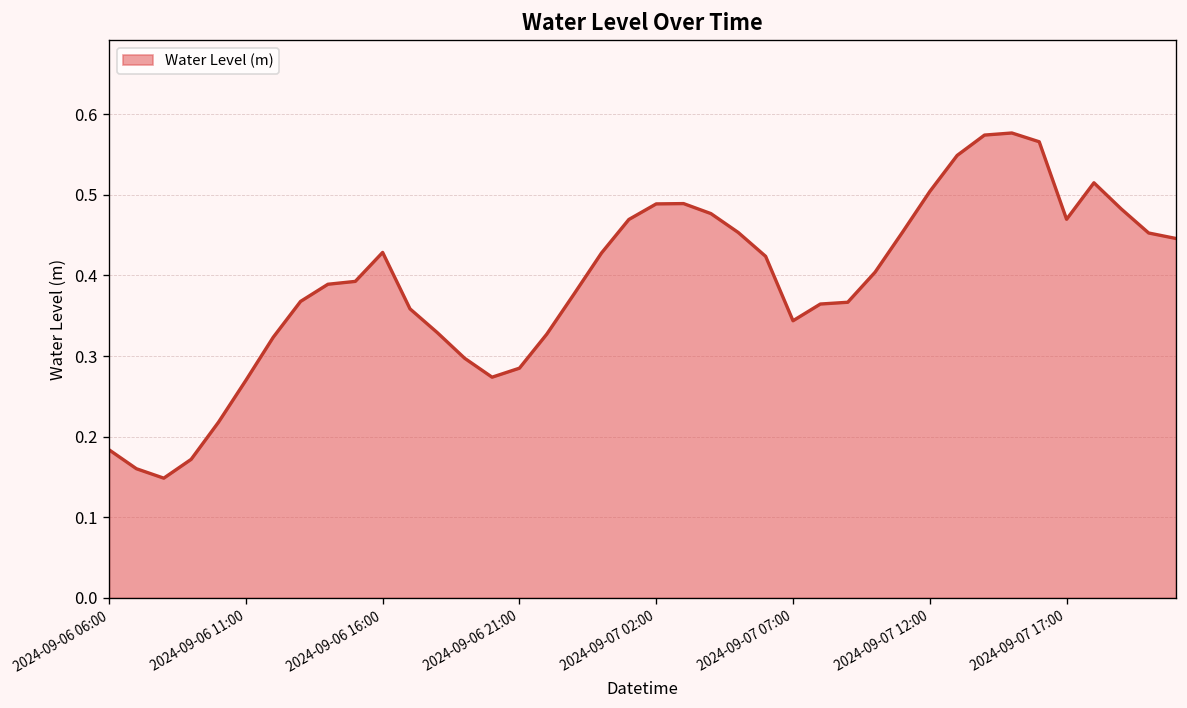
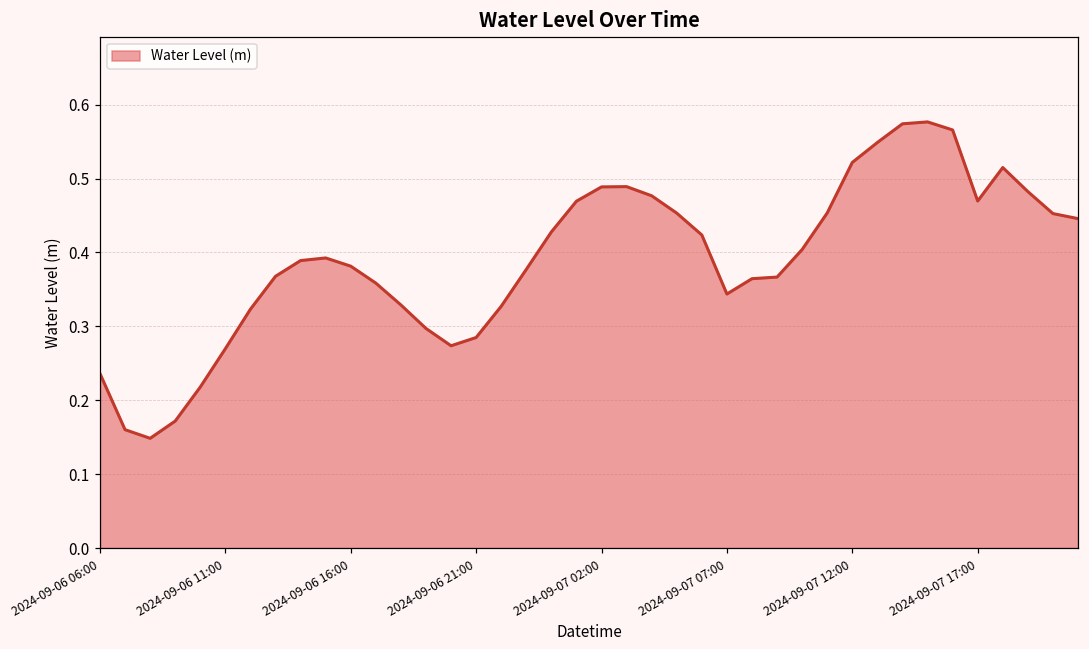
2024-09-06 06:00: 0.18 -> 0.24
2024-09-06 16:00: 0.43 -> 0.38
2024-09-07 12:00: 0.50 -> 0.52
